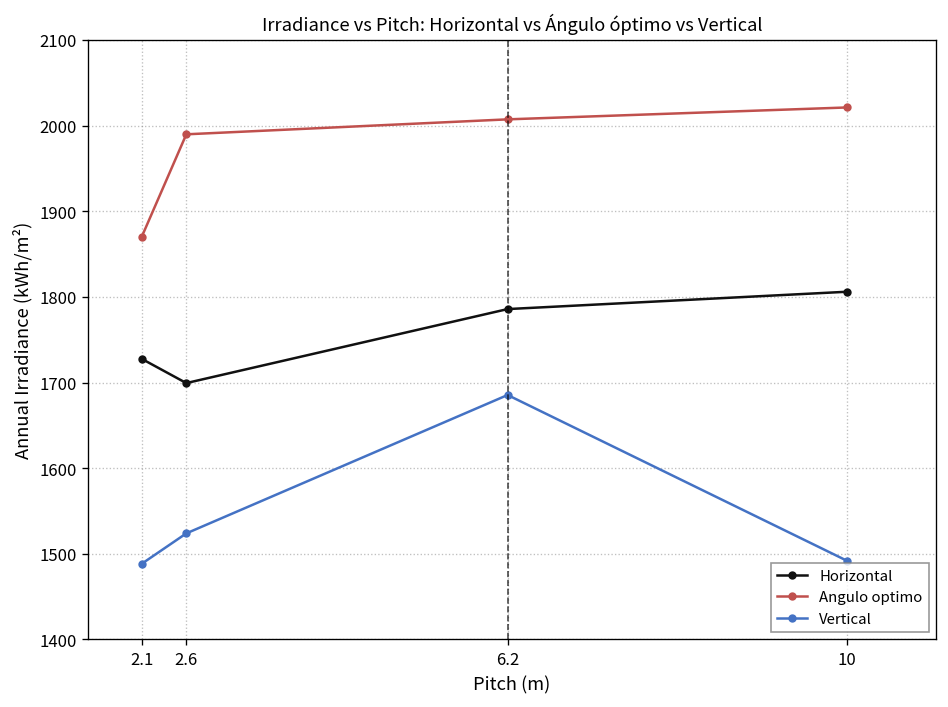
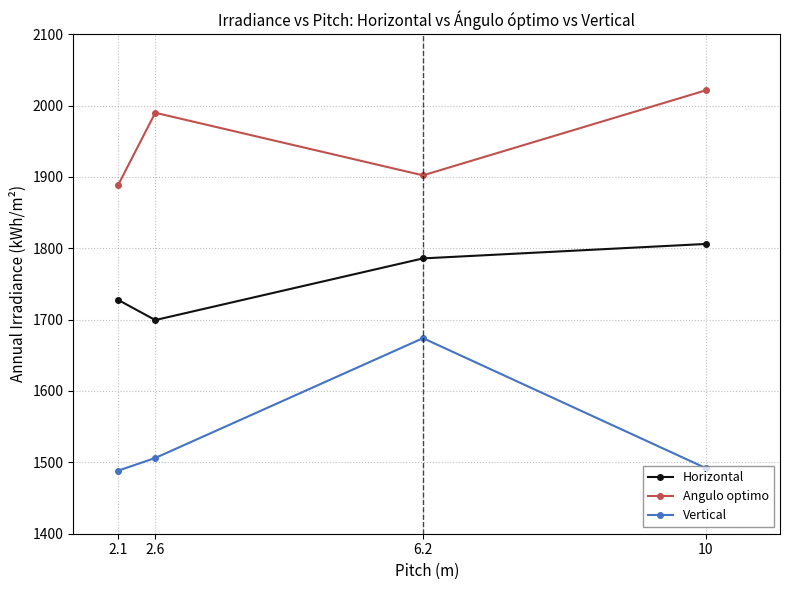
Angulo optimo, 2.1: 1870 -> 1890
Vertical, 2.6: 1520 -> 1510
Angulo optimo, 6.2: 2010 -> 1900
Vertical, 6.2: 1690 -> 1670
